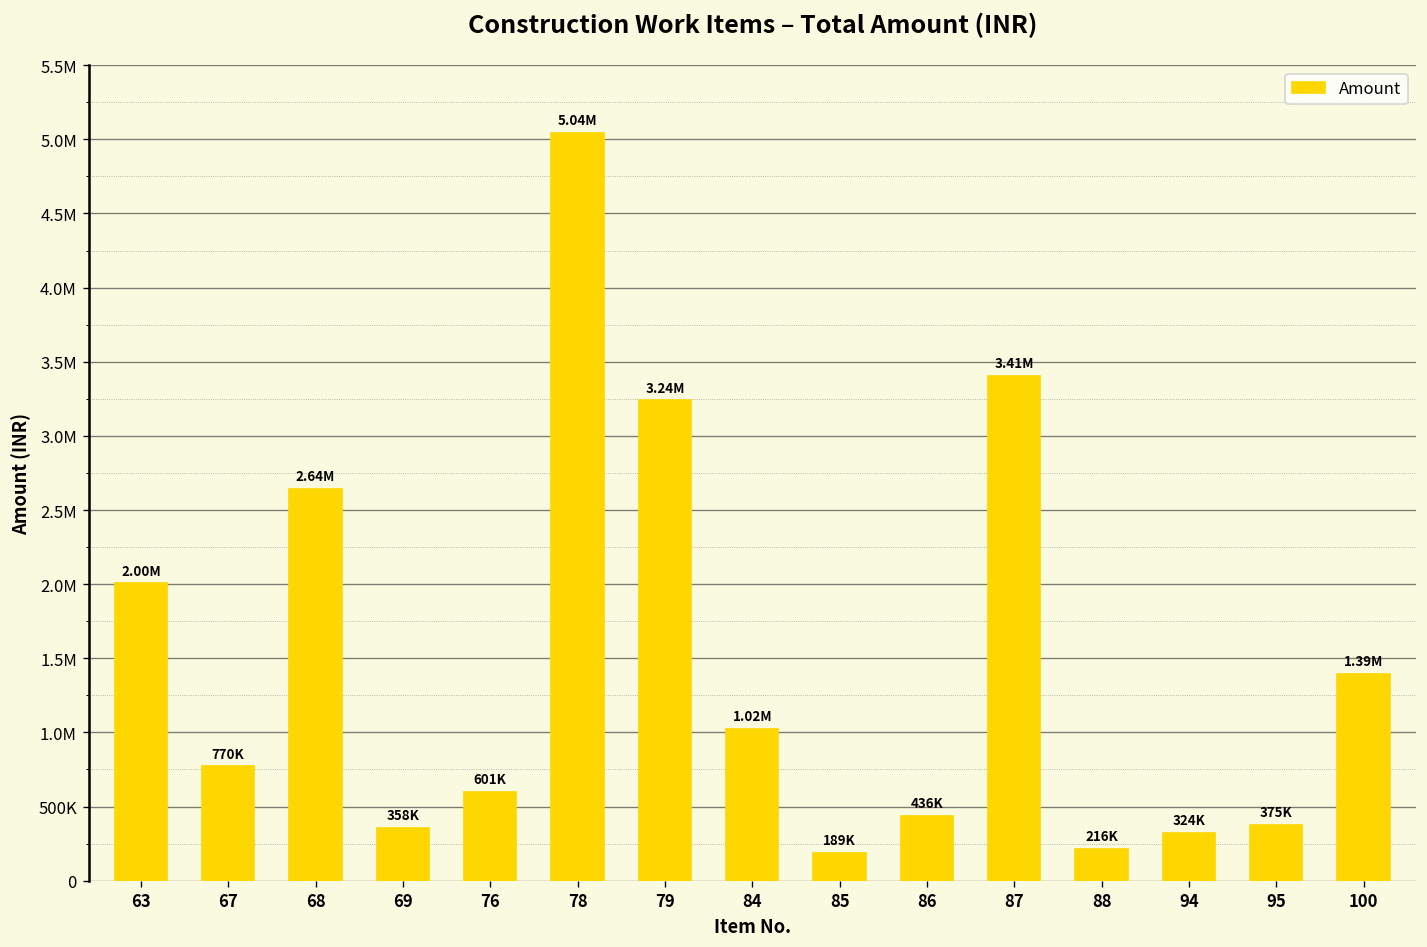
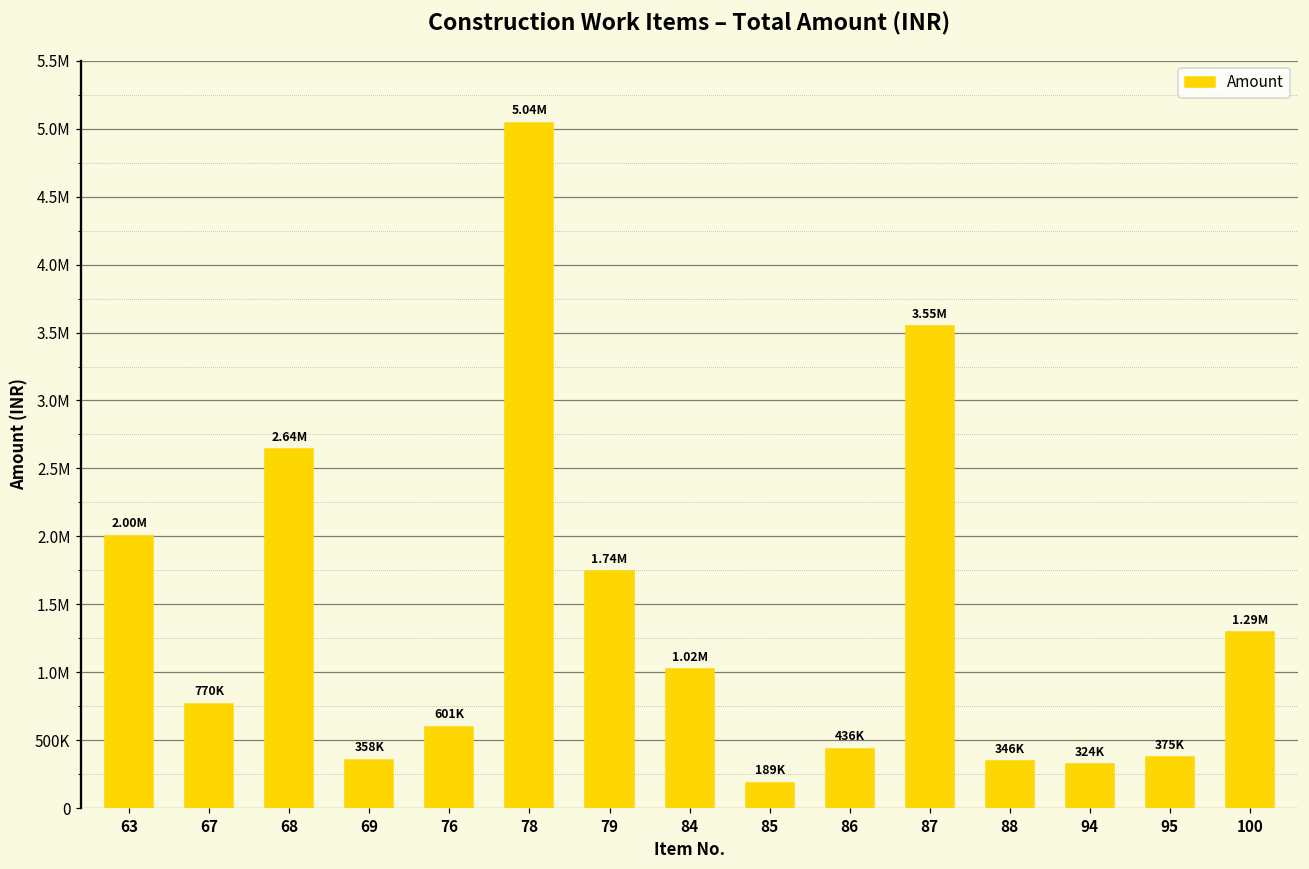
79: 3.24M -> 1.74M
87: 3.41M -> 3.55M
88: 216K -> 346K
100: 1.39M -> 1.29M
